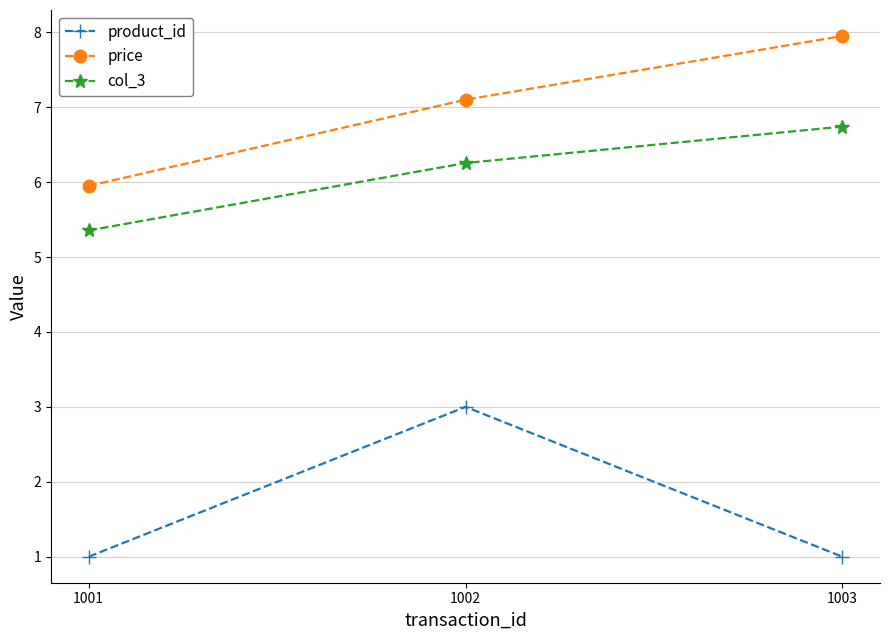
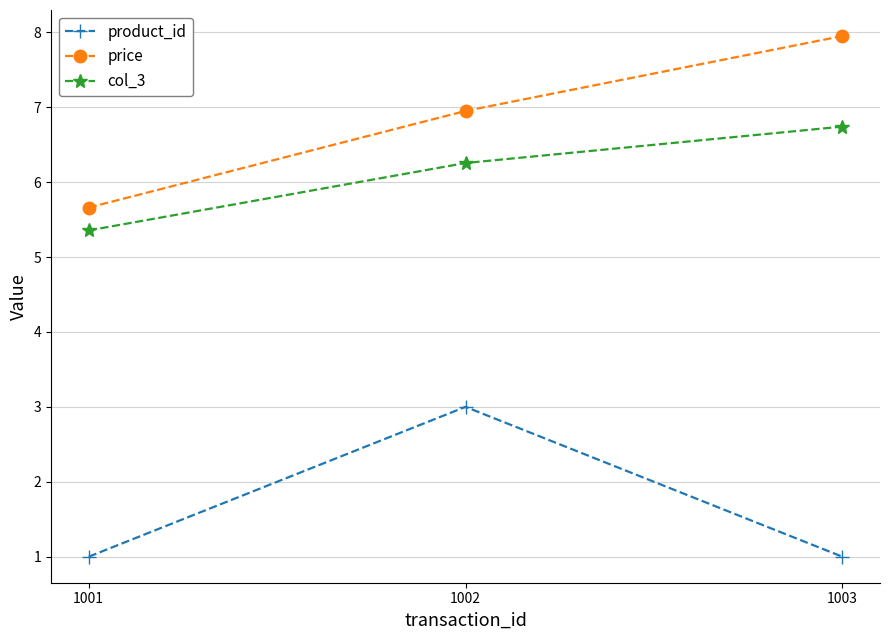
price, 1001: 6.0 -> 5.7
price, 1002: 7.1 -> 7.0
